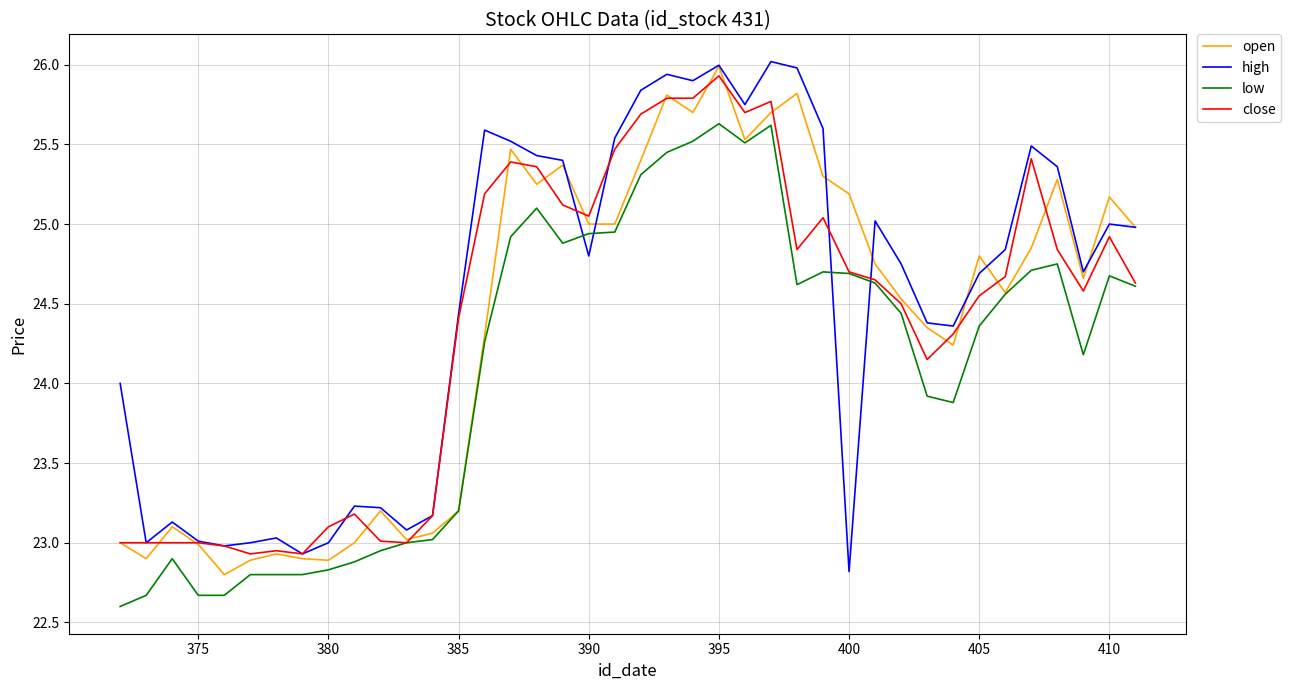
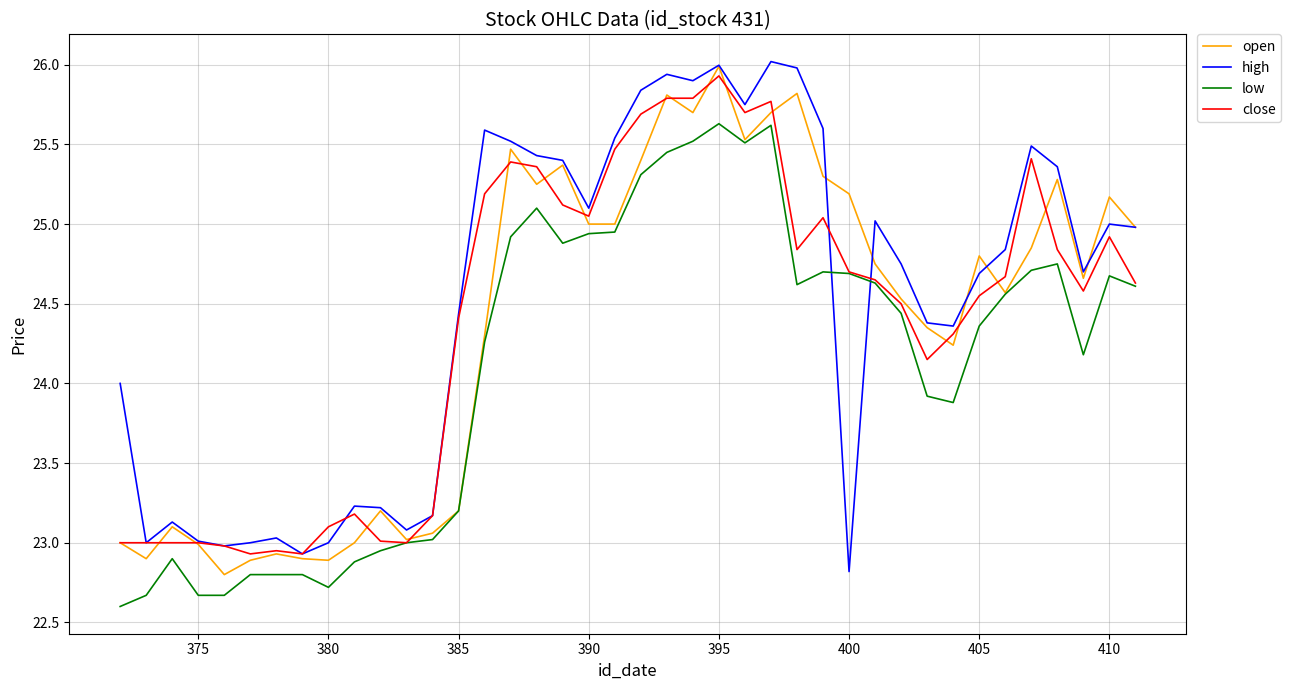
low, 380: 22.83 -> 22.72
high, 390: 24.8 -> 25.1
